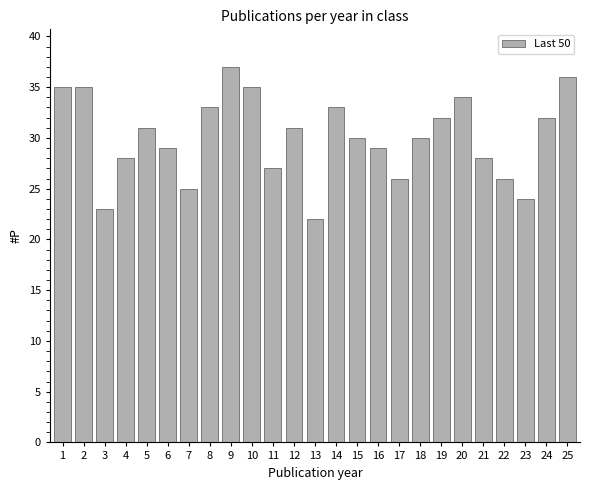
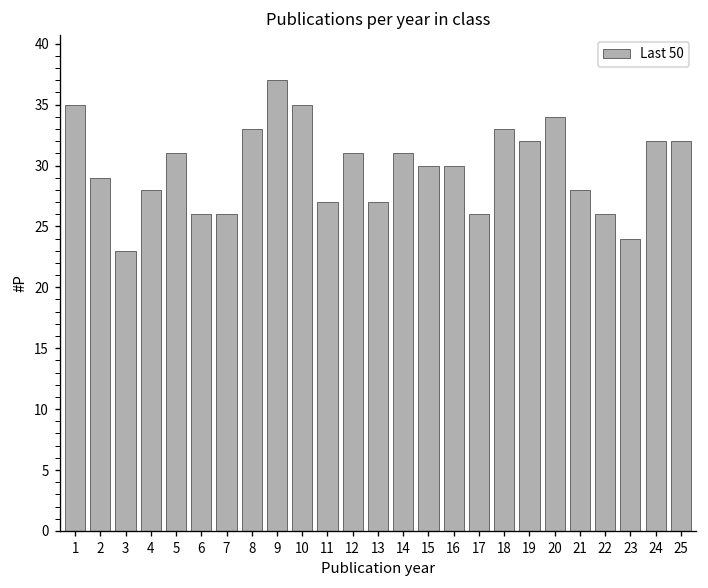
2: 35 -> 29
6: 29 -> 26
7: 25 -> 26
13: 22 -> 27
14: 33 -> 31
16: 29 -> 30
18: 30 -> 33
25: 36 -> 32
